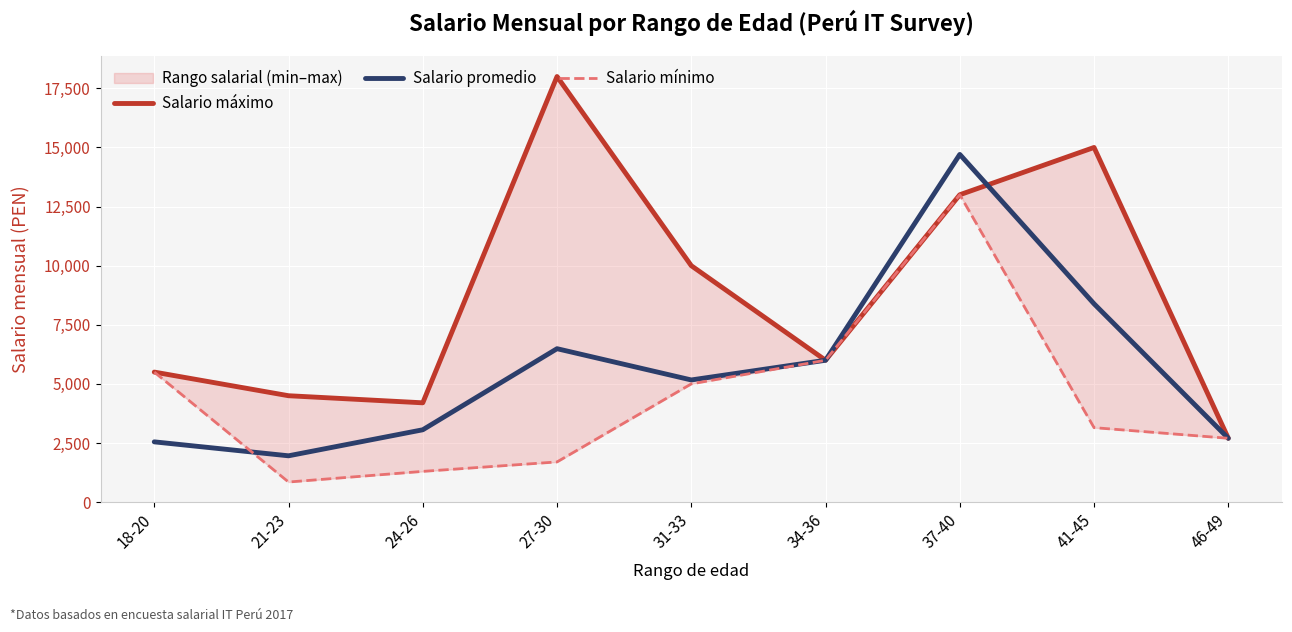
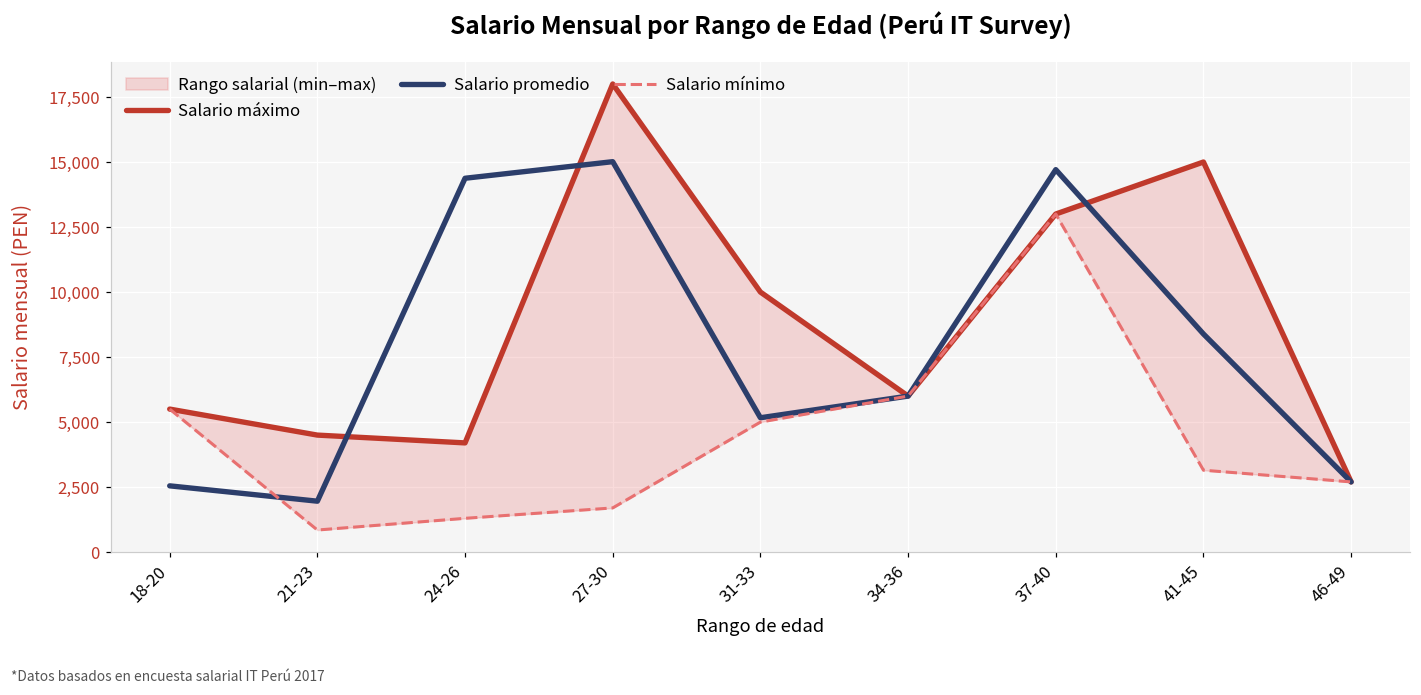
Salario promedio, 24-26: 3,100 -> 14,400
Salario promedio, 27-30: 6,500 -> 15,000
